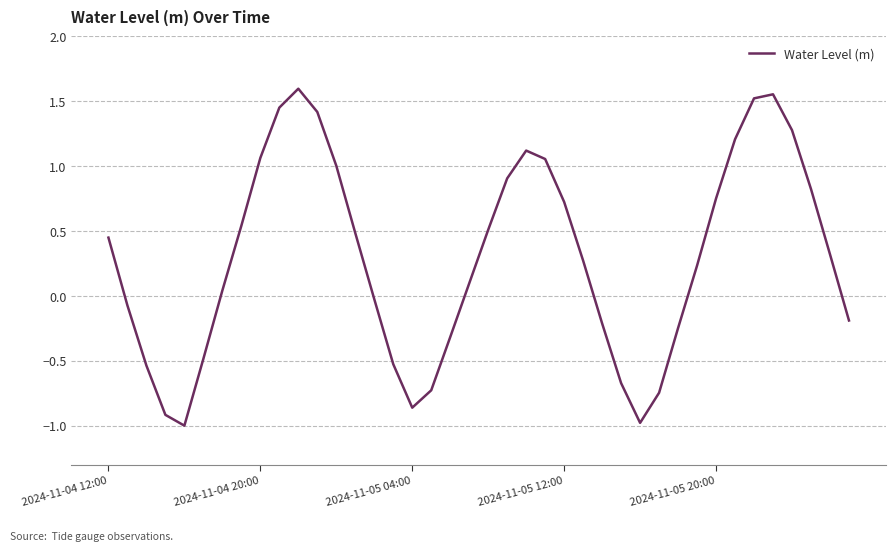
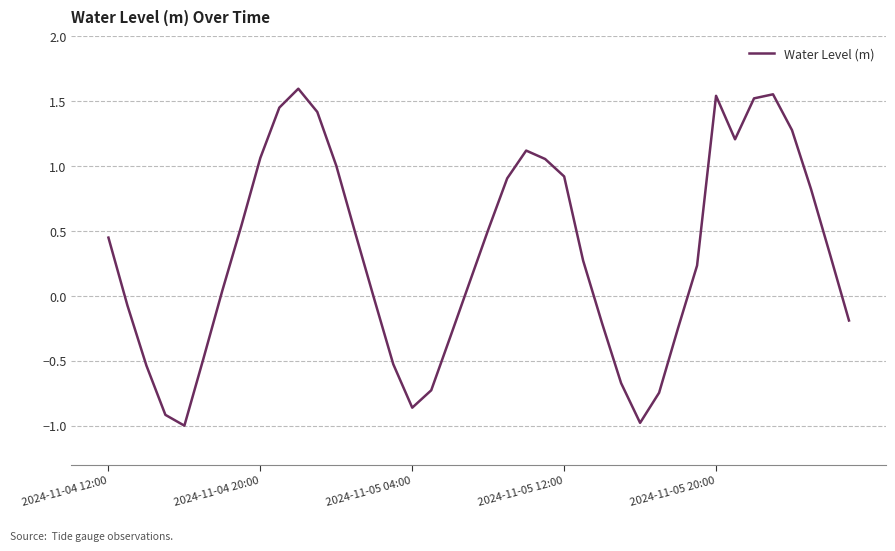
2024-11-05 12:00: 0.72 -> 0.92
2024-11-05 20:00: 0.75 -> 1.54
